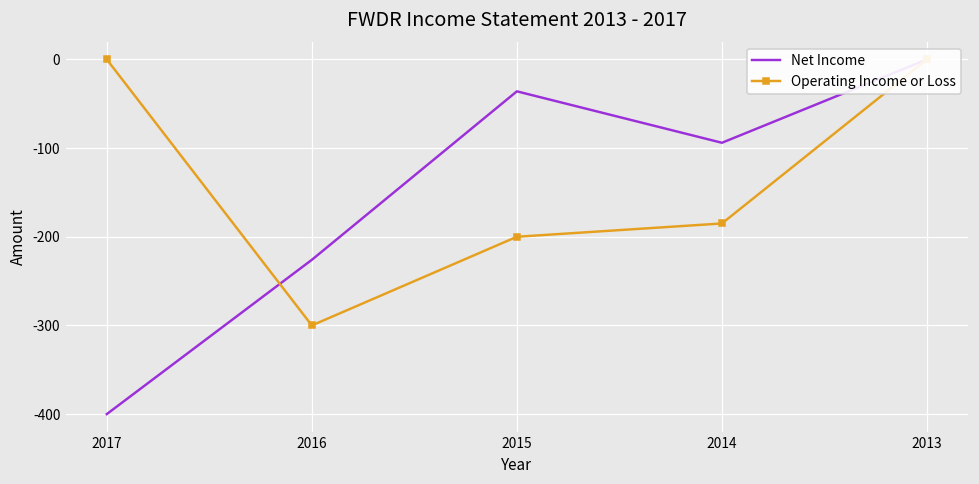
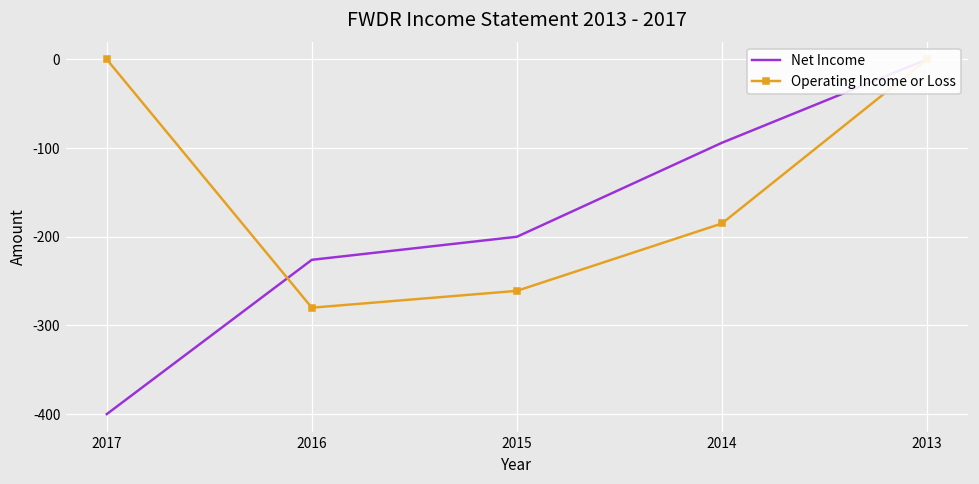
Operating Income or Loss, 2016: -300 -> -280
Net Income, 2015: -40 -> -200
Operating Income or Loss, 2015: -200 -> -260
